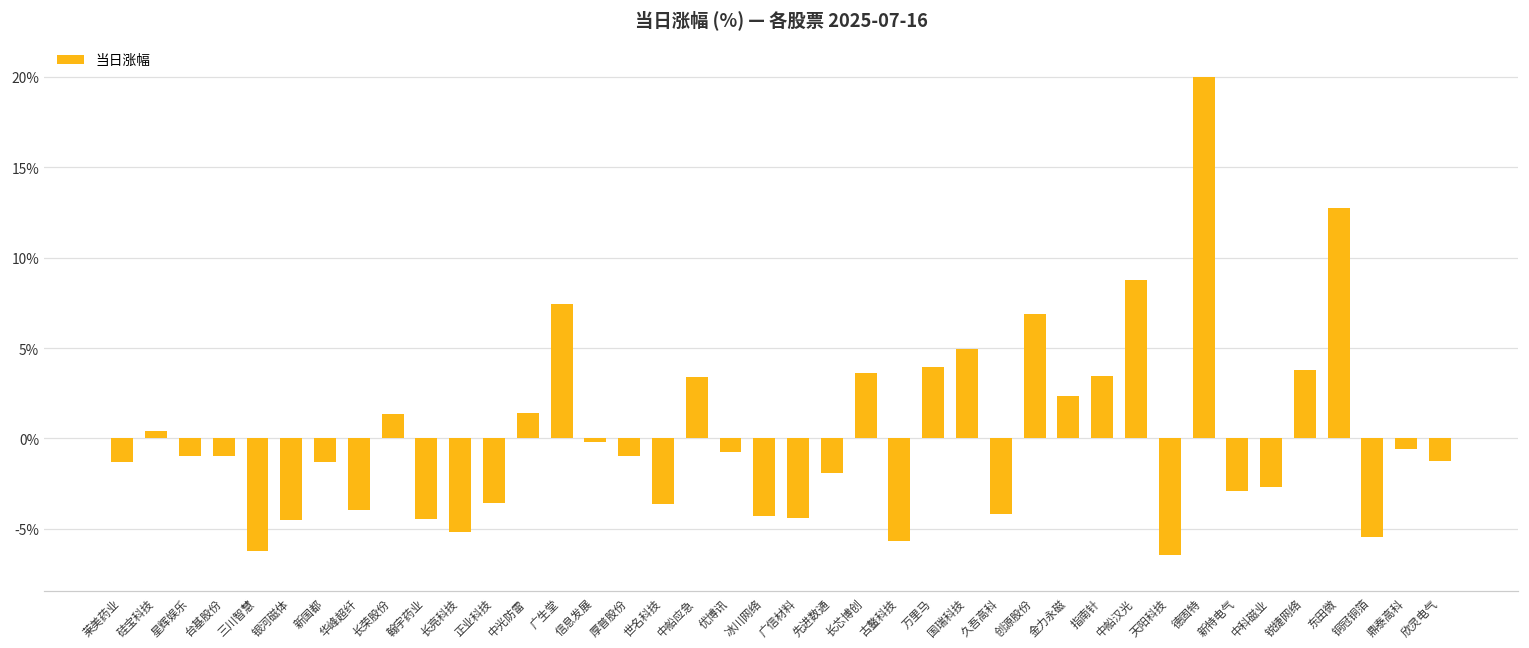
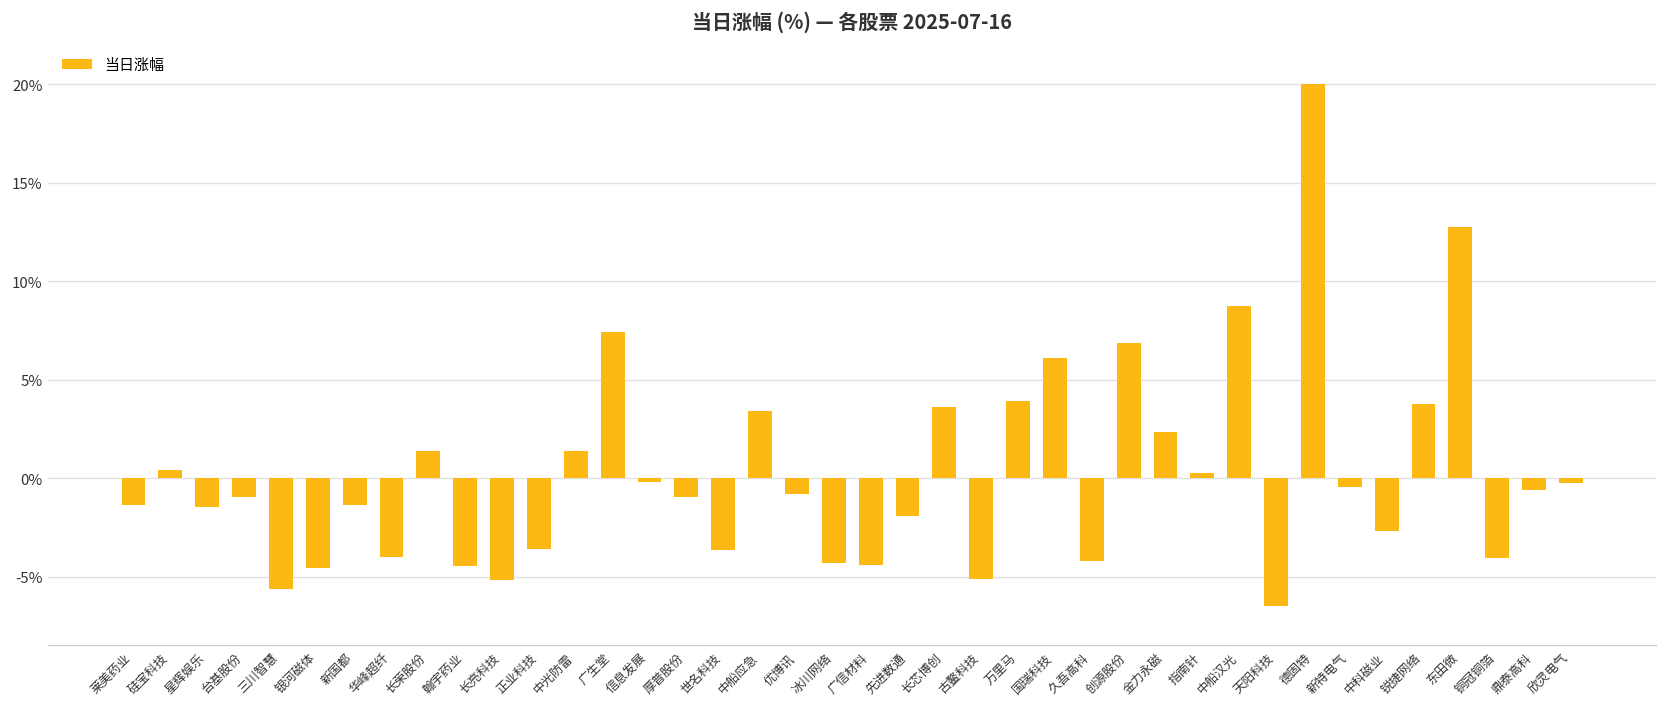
星辉娱乐: -1.0% -> -1.4%
三川智慧: -6.3% -> -5.6%
古鳌科技: -5.7% -> -5.1%
国瑞科技: 5.0% -> 6.1%
指南针: 3.4% -> 0.3%
新特电气: -2.9% -> -0.5%
铜冠铜箔: -5.5% -> -4.1%
欣灵电气: -1.3% -> -0.3%
